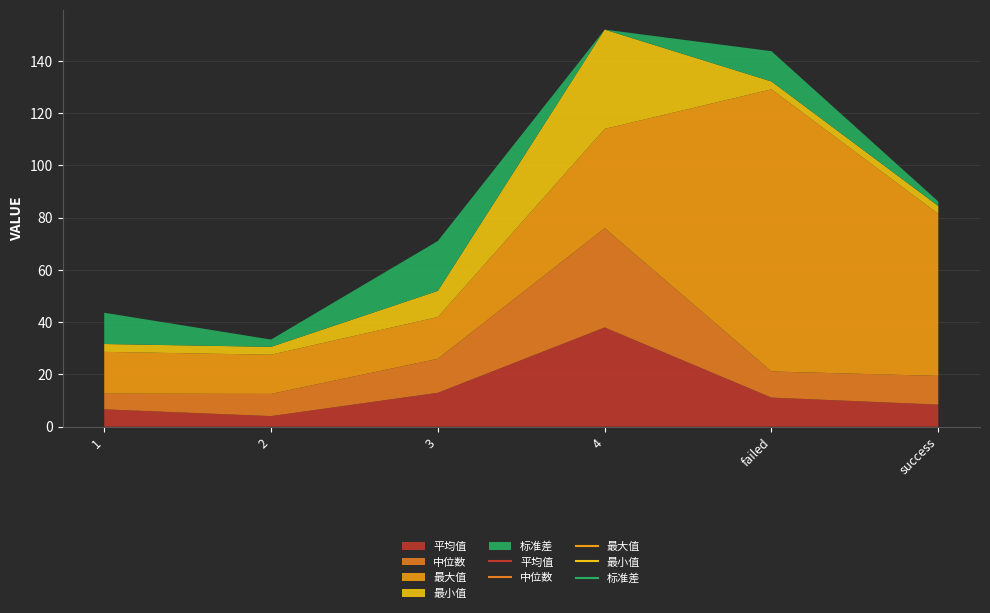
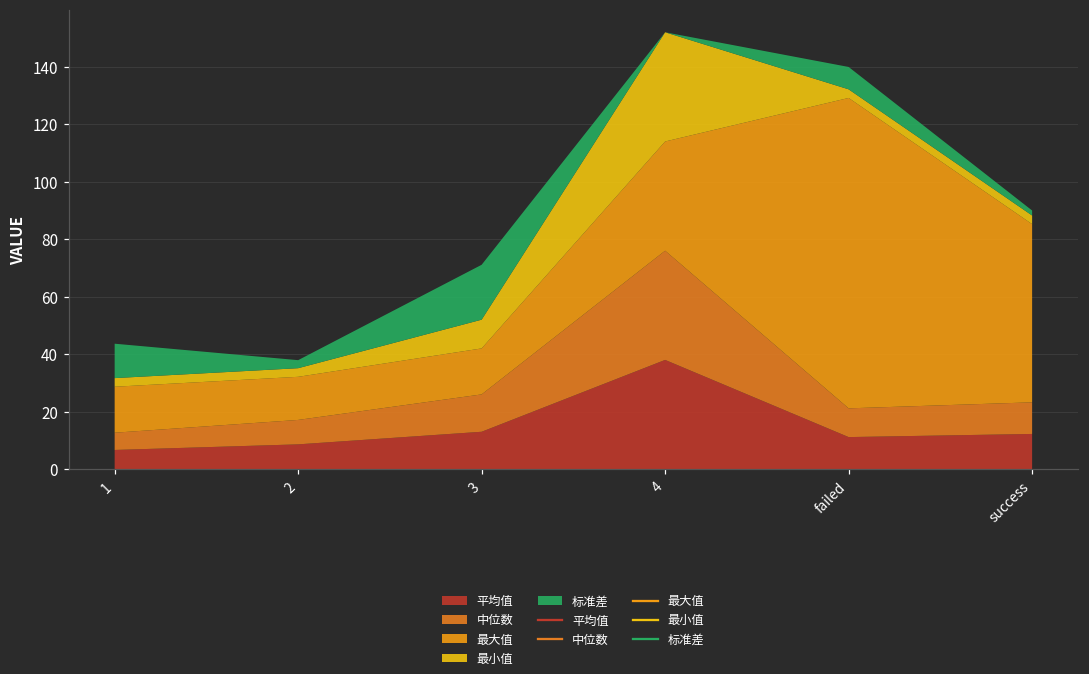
平均值, 2: 4 -> 9
标准差, failed: 12 -> 8
平均值, success: 8 -> 12
